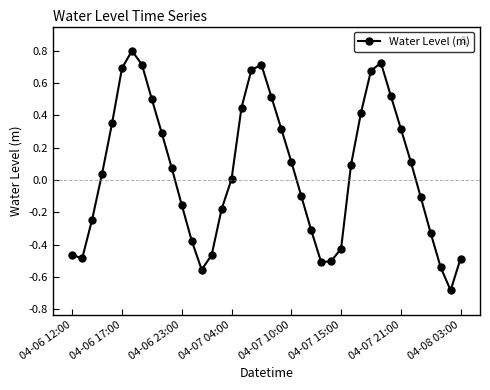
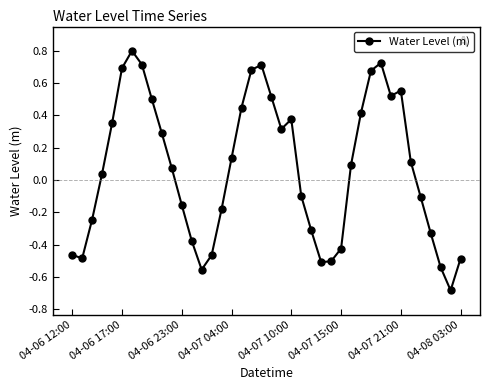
04-07 04:00: 0.00 -> 0.13
04-07 10:00: 0.11 -> 0.38
04-07 21:00: 0.32 -> 0.55
